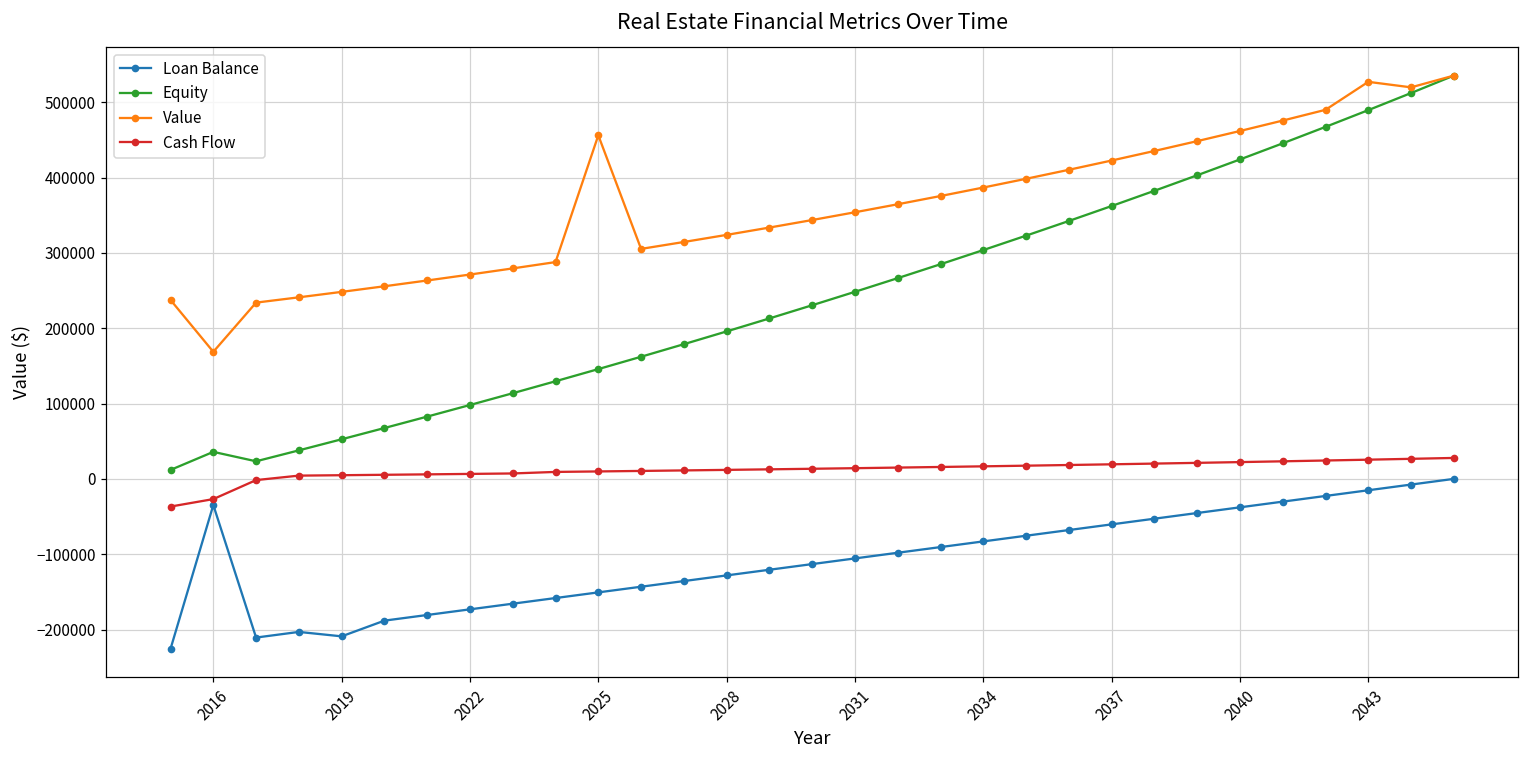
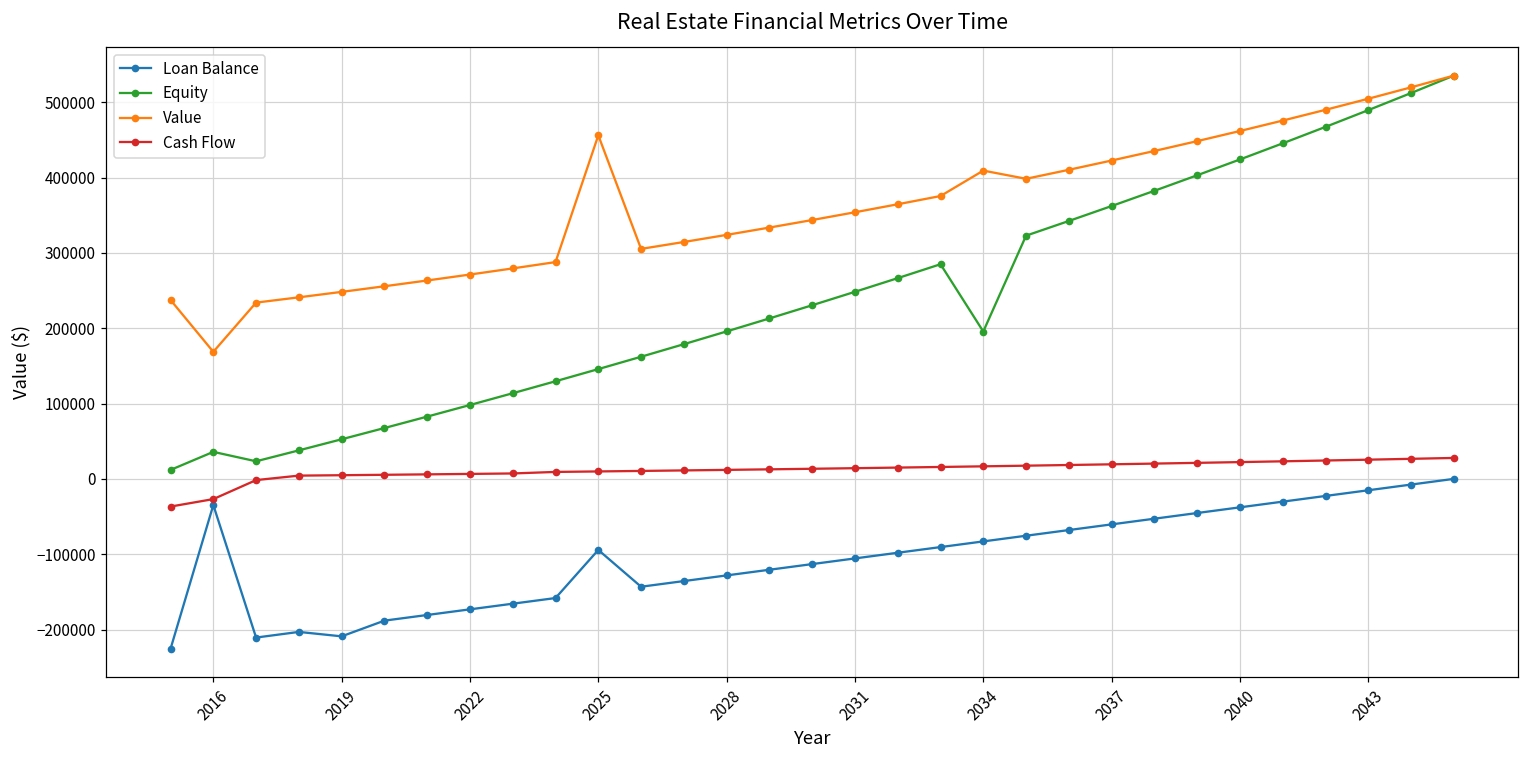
Loan Balance, 2025: -150000 -> -90000
Equity, 2034: 300000 -> 200000
Value, 2034: 390000 -> 410000
Value, 2043: 530000 -> 500000
